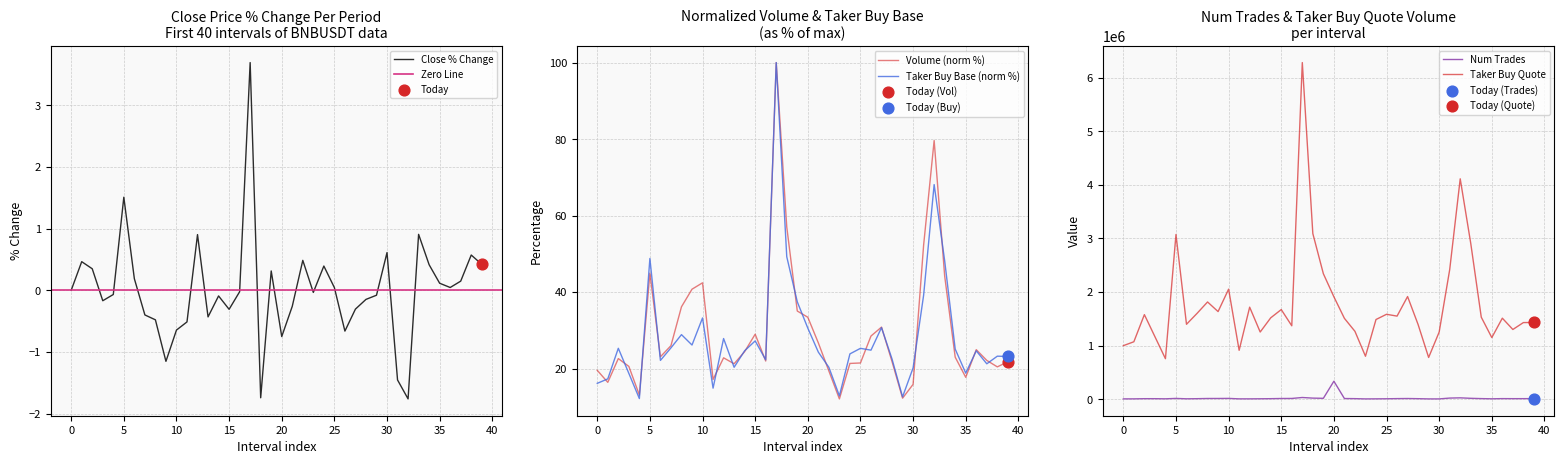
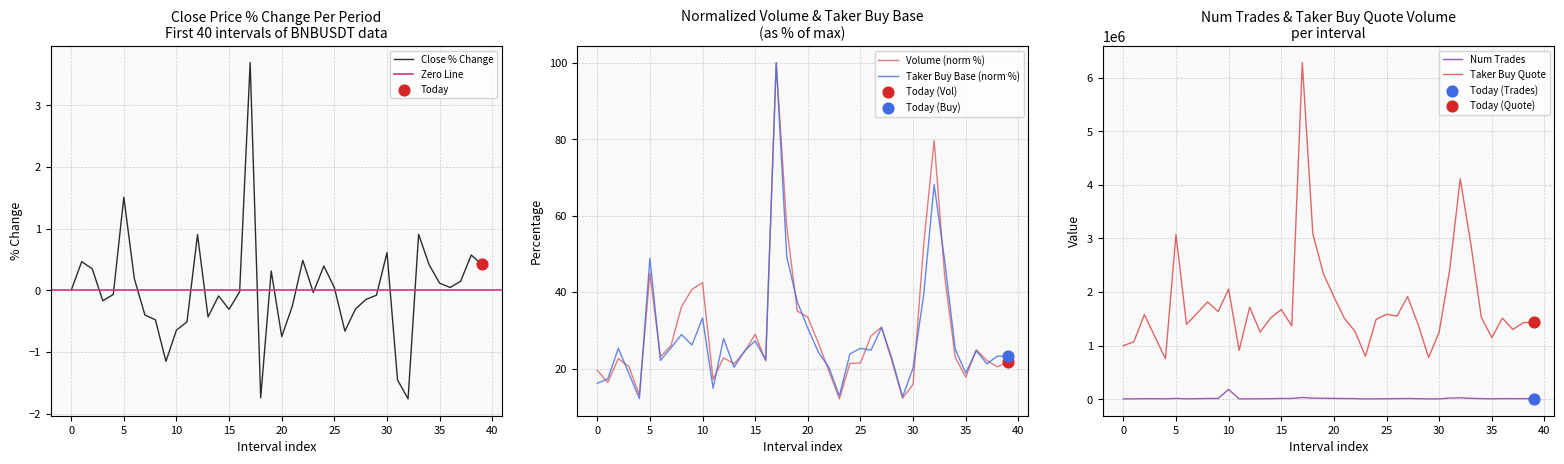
Num Trades & Taker Buy Quote Volume per interval, Num Trades, 10: 0 -> 200000
Num Trades & Taker Buy Quote Volume per interval, Num Trades, 20: 300000 -> 0
